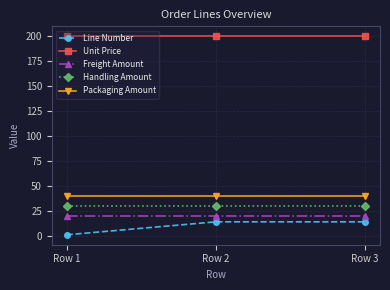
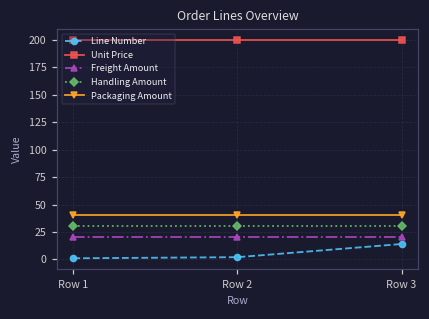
Line Number, Row 2: 10 -> 0
